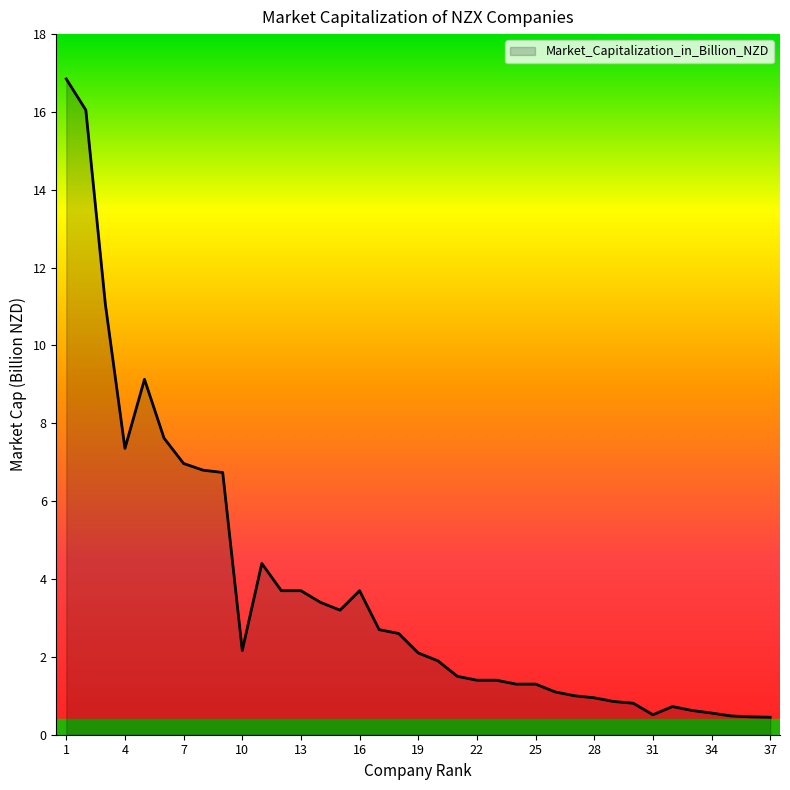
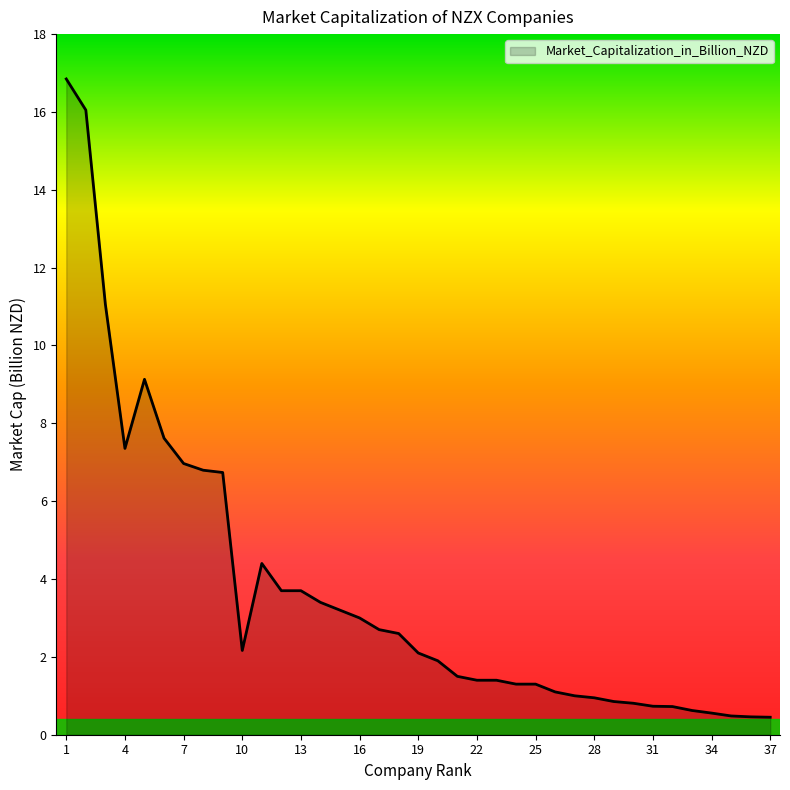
16: 3.7 -> 3.0
31: 0.5 -> 0.7
